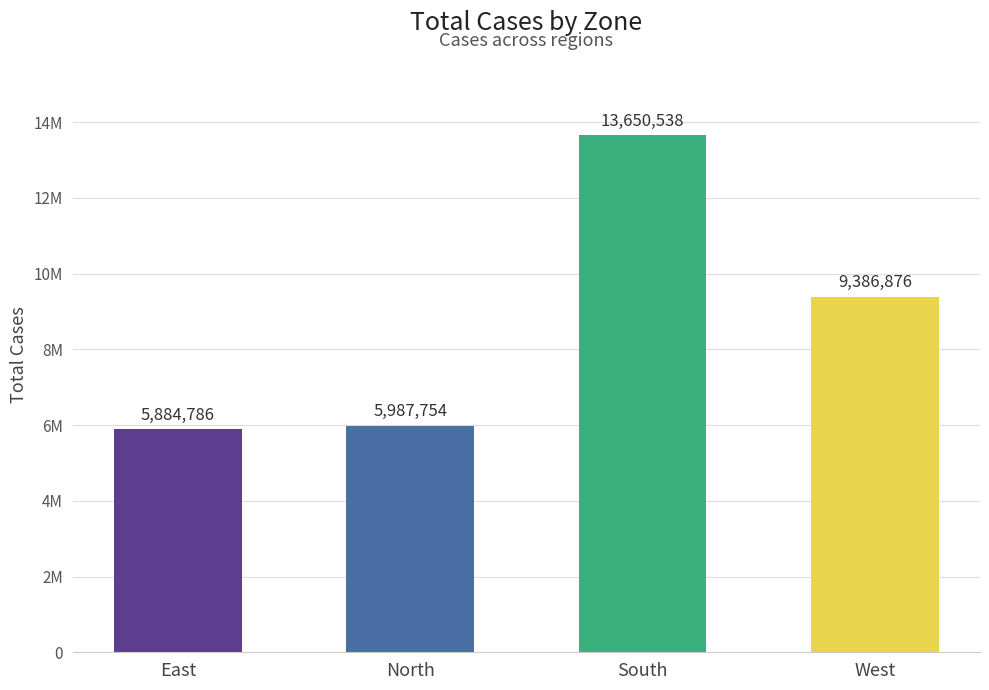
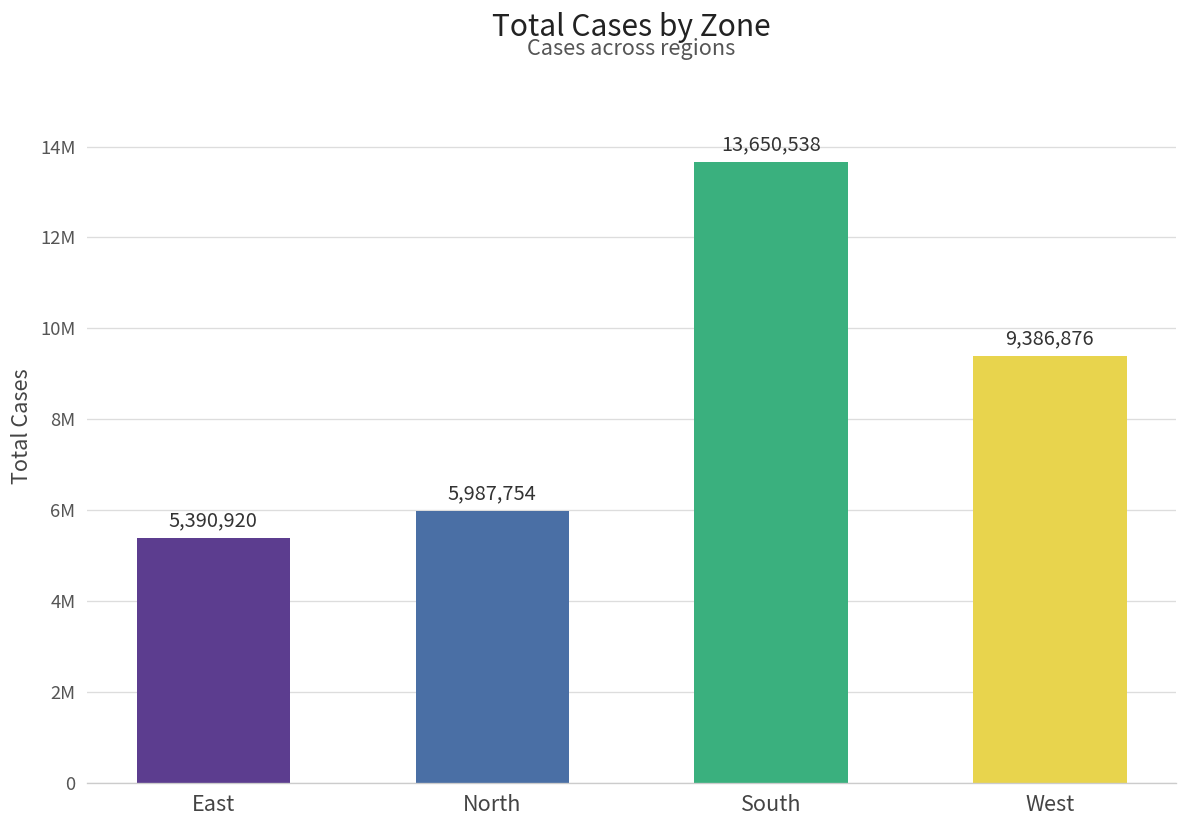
East: 5,884,786 -> 5,390,920
